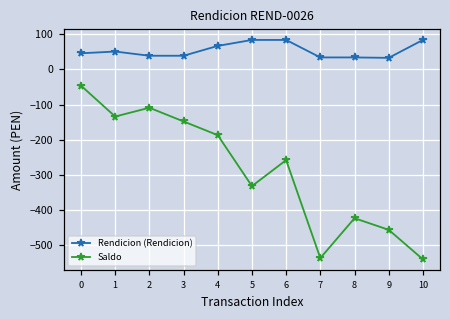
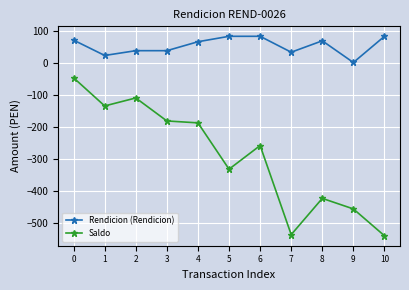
Rendicion (Rendicion), 0: 50 -> 70
Rendicion (Rendicion), 1: 50 -> 20
Saldo, 3: -150 -> -180
Rendicion (Rendicion), 8: 30 -> 70
Rendicion (Rendicion), 9: 30 -> 0
